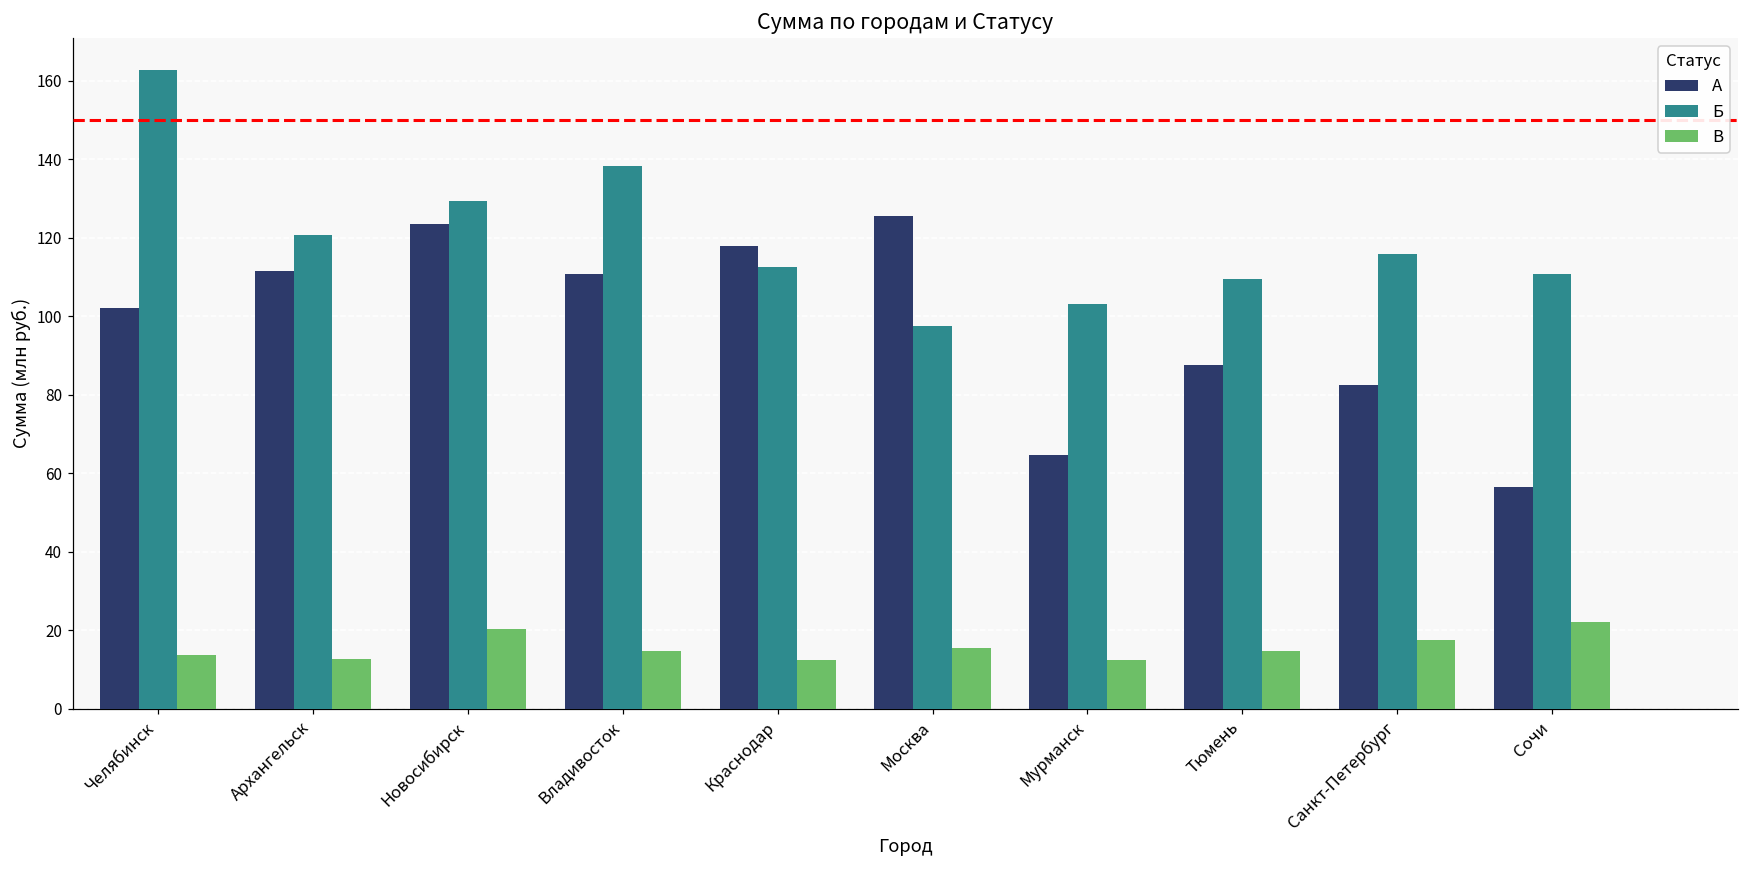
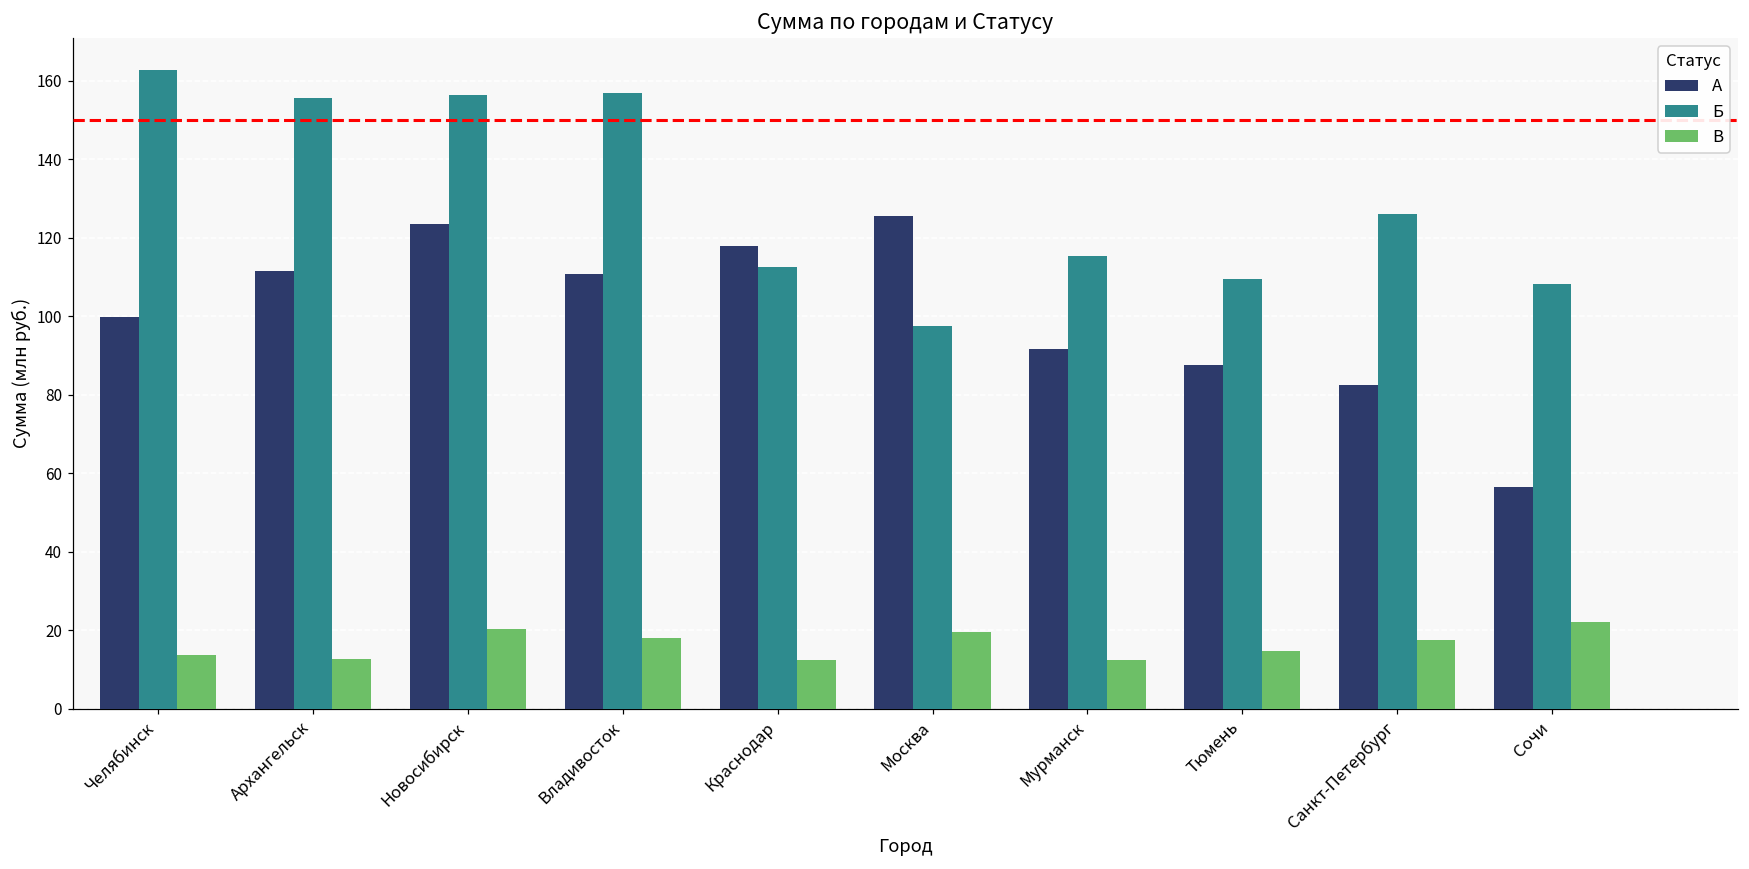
А, Челябинск: 102 -> 100
Б, Архангельск: 121 -> 156
Б, Новосибирск: 129 -> 156
Б, Владивосток: 138 -> 157
В, Владивосток: 15 -> 18
В, Москва: 15 -> 19
А, Мурманск: 65 -> 92
Б, Мурманск: 103 -> 115
Б, Санкт-Петербург: 116 -> 126
Б, Сочи: 111 -> 108
